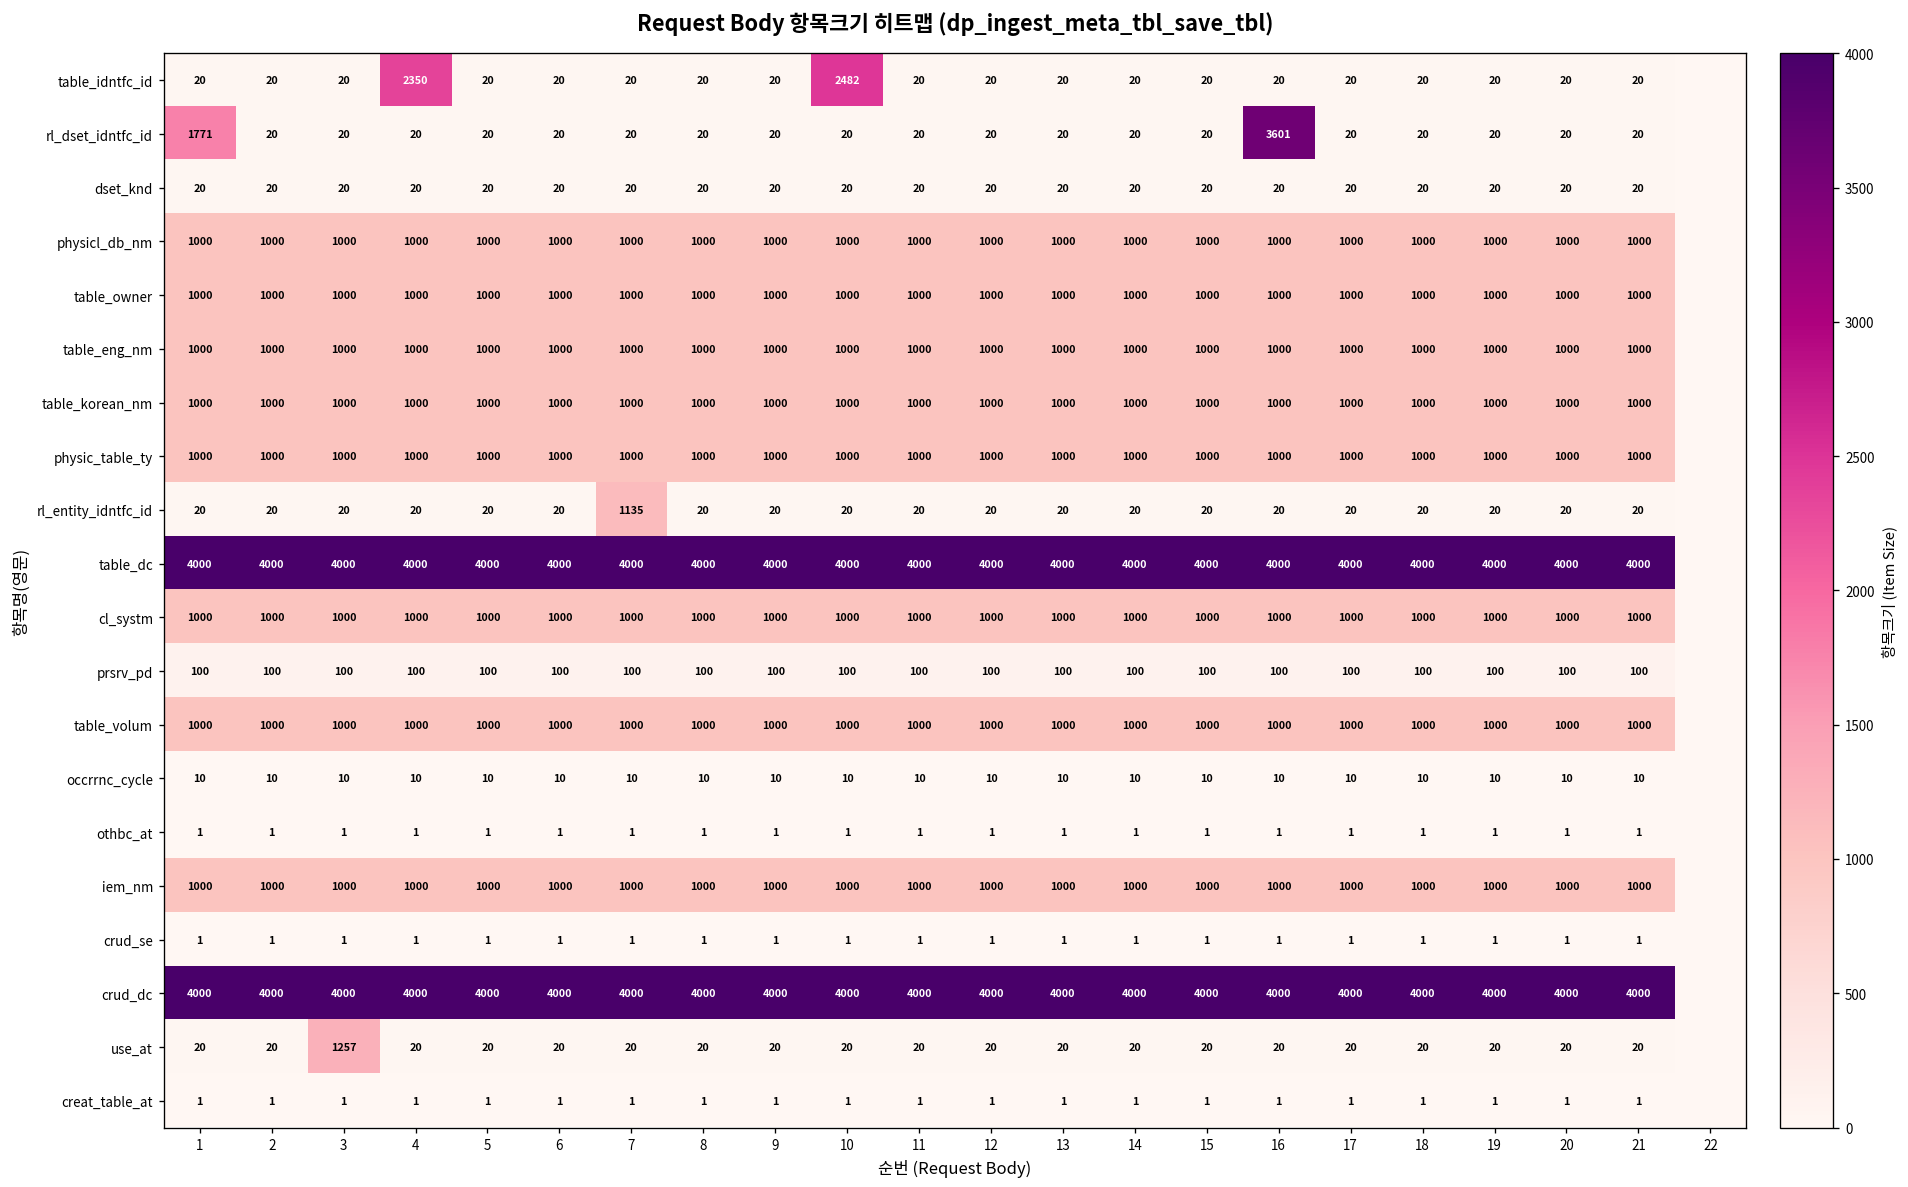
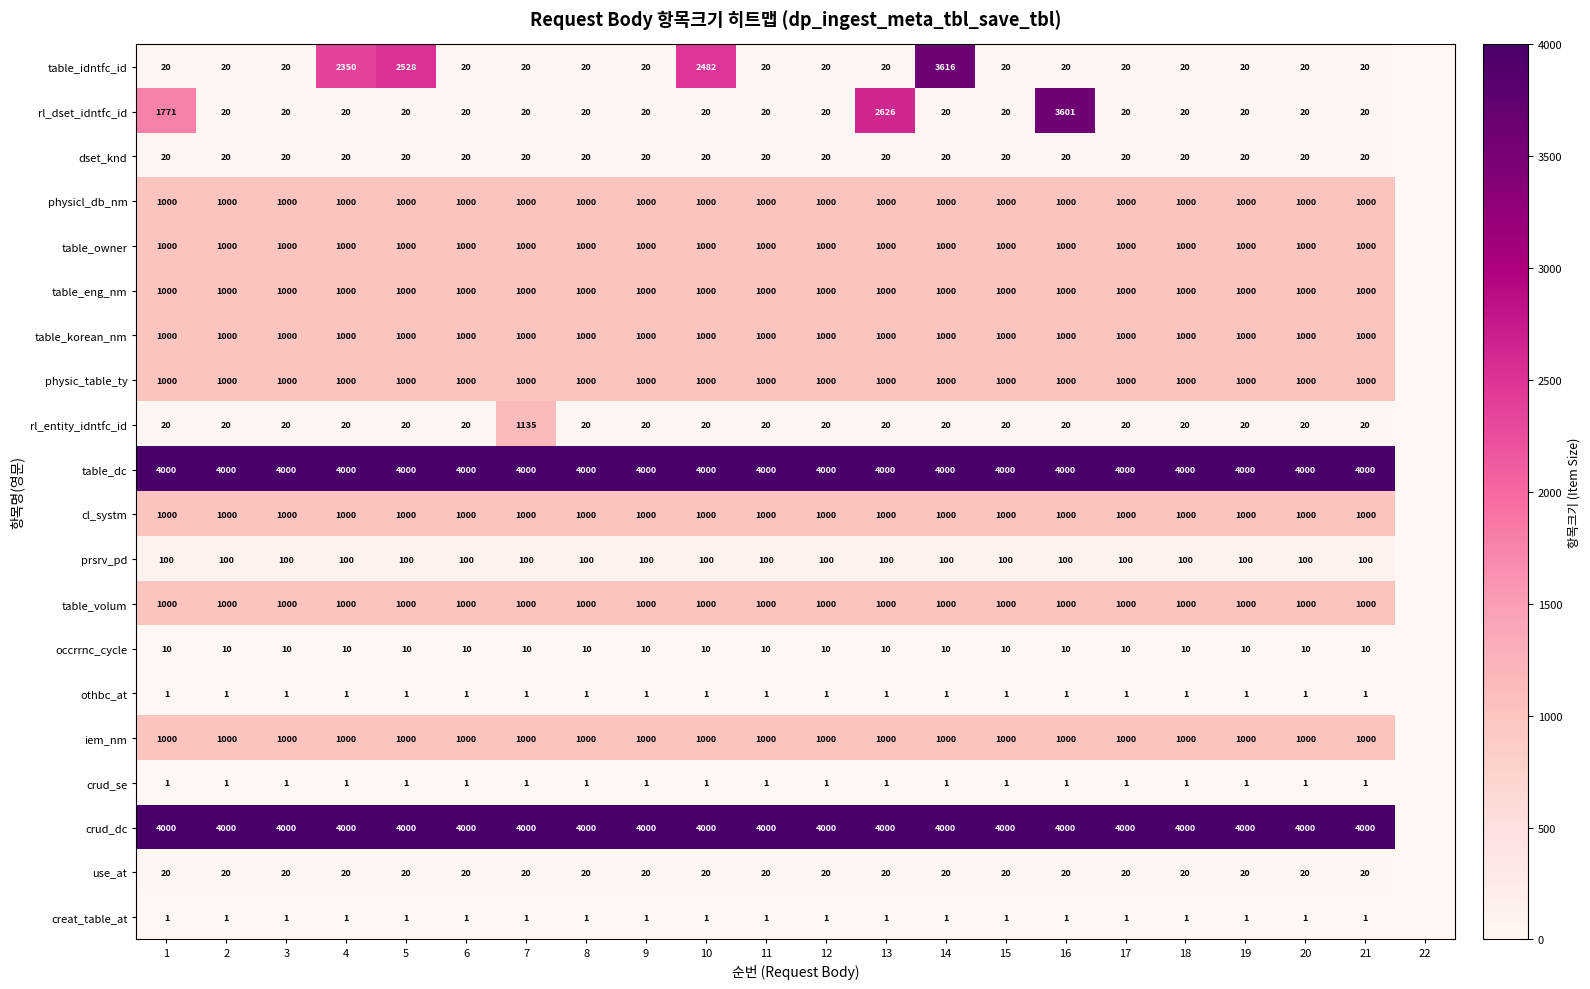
table_idntfc_id, 5: 20 -> 2528
table_idntfc_id, 14: 20 -> 3616
rl_dset_idntfc_id, 13: 20 -> 2626
use_at, 3: 1257 -> 20
